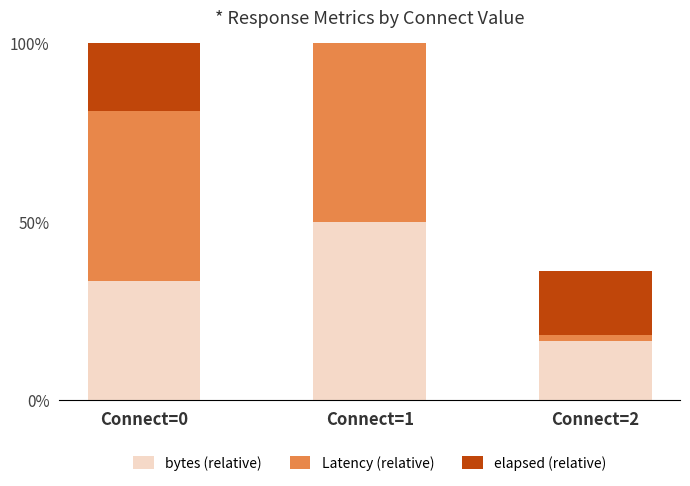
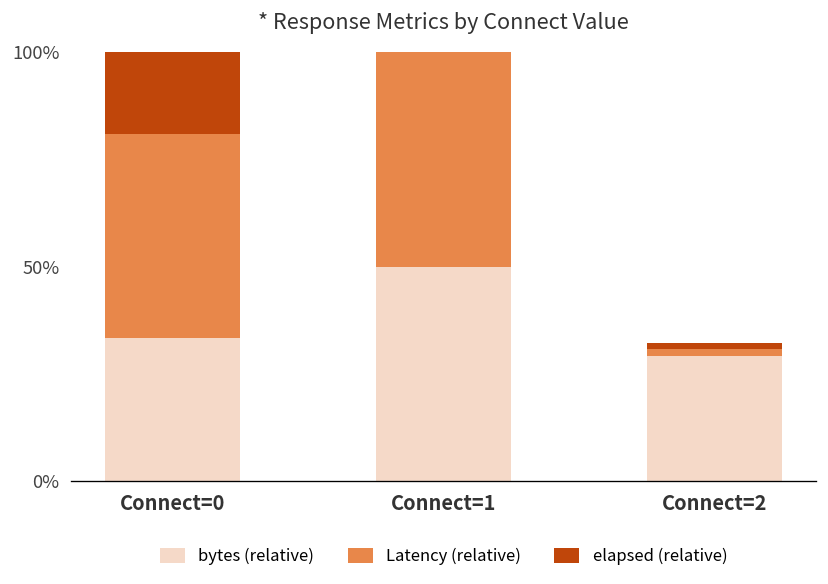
bytes (relative), Connect=2: 17% -> 29%
elapsed (relative), Connect=2: 18% -> 2%
